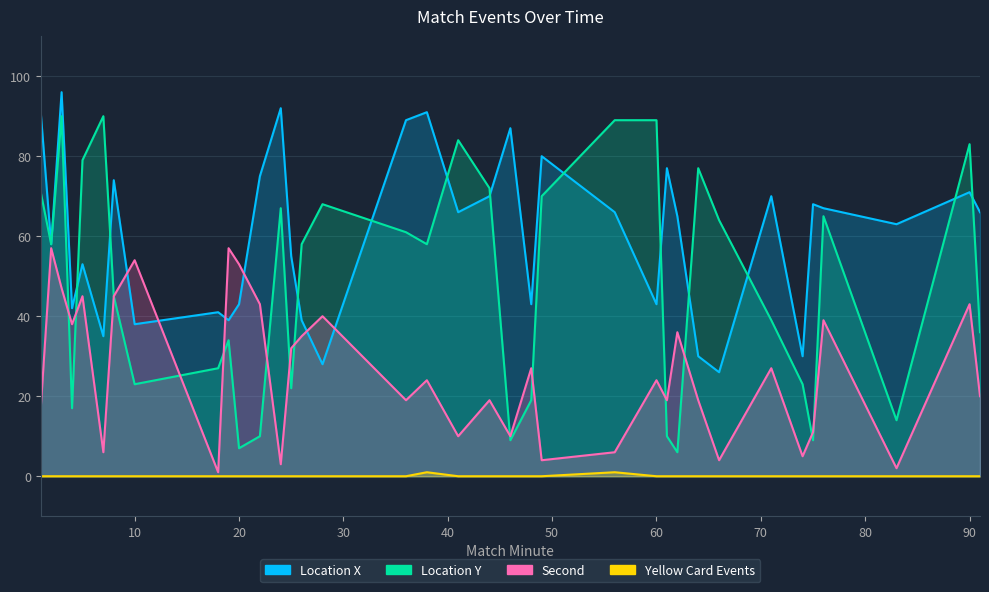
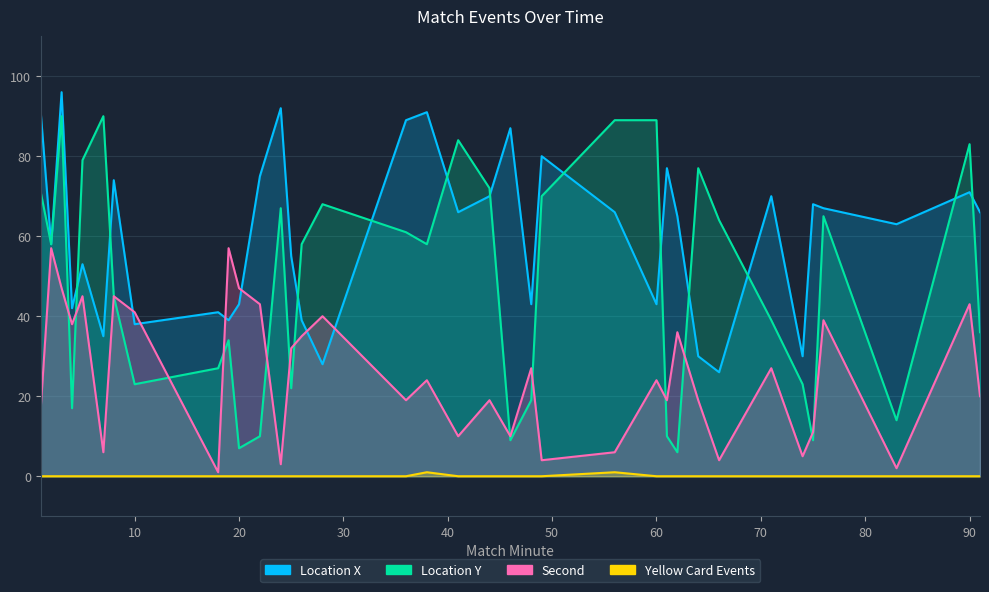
Second, 10: 54 -> 41
Second, 20: 53 -> 47
